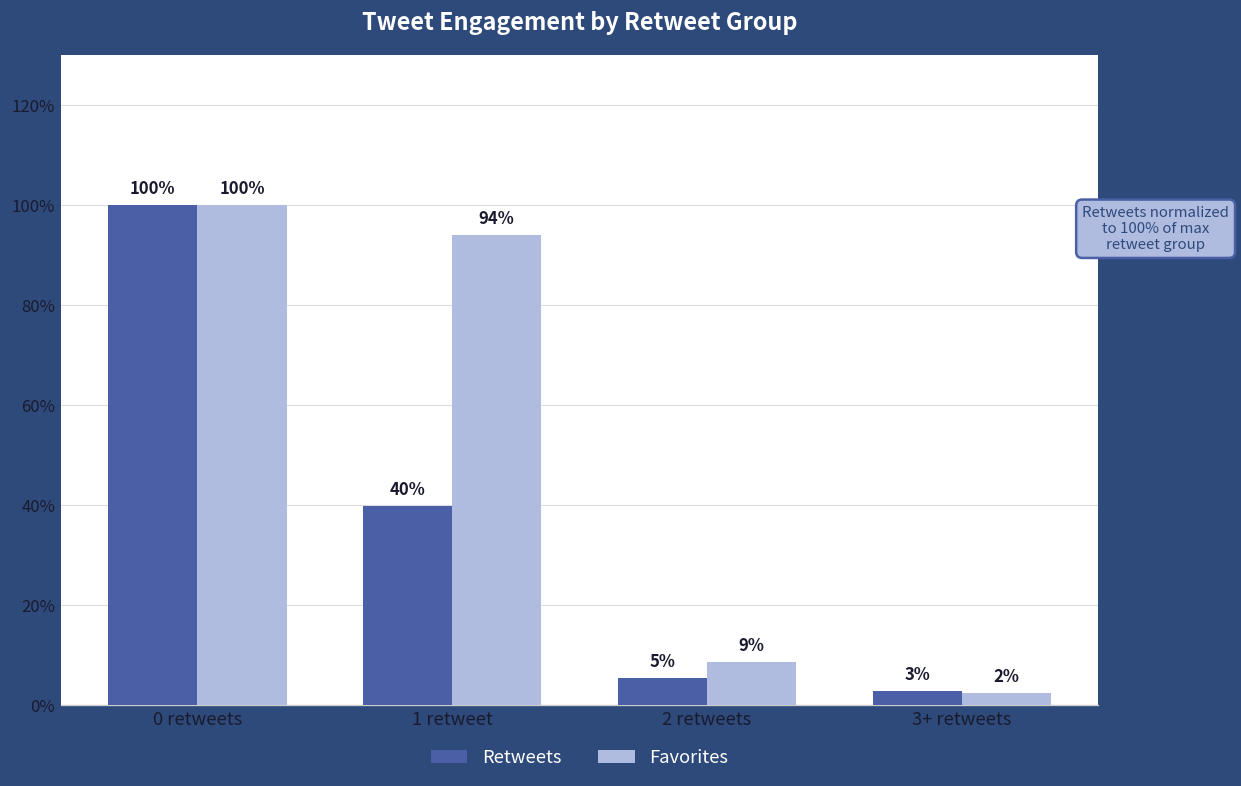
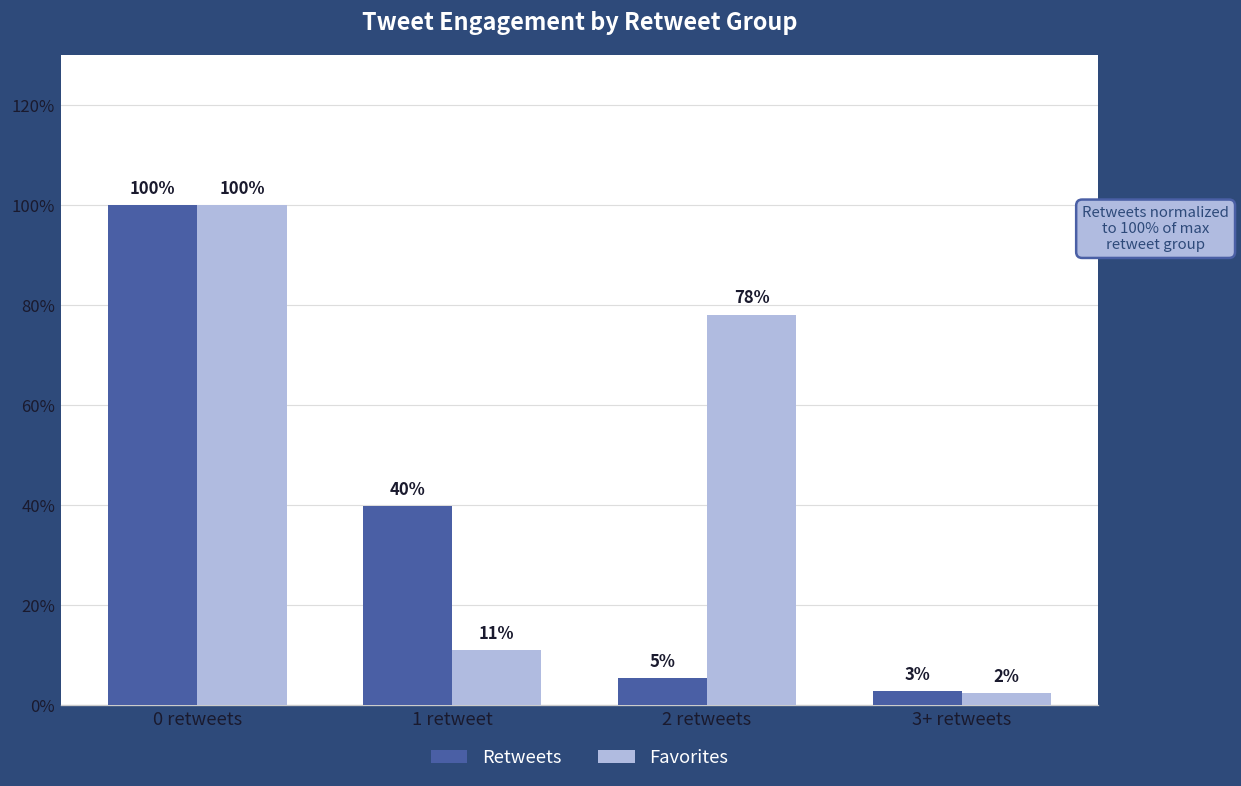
Favorites, 1 retweet: 94% -> 11%
Favorites, 2 retweets: 9% -> 78%
